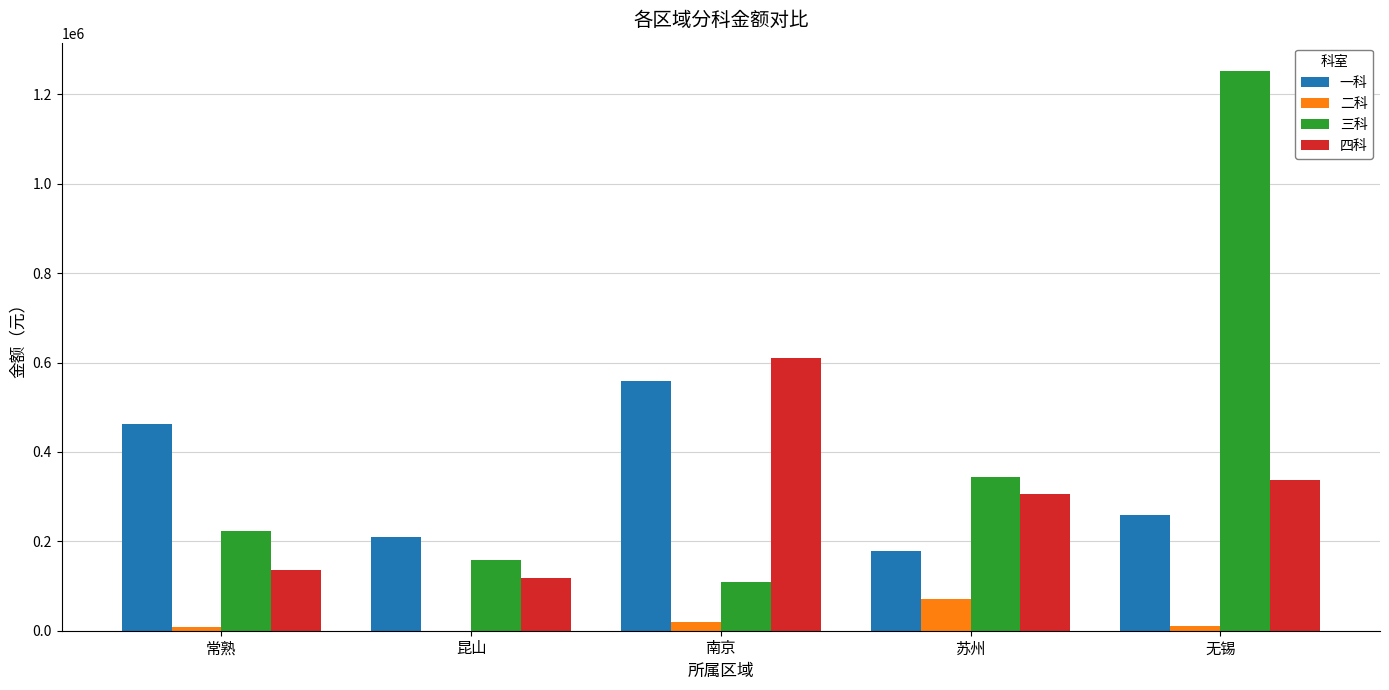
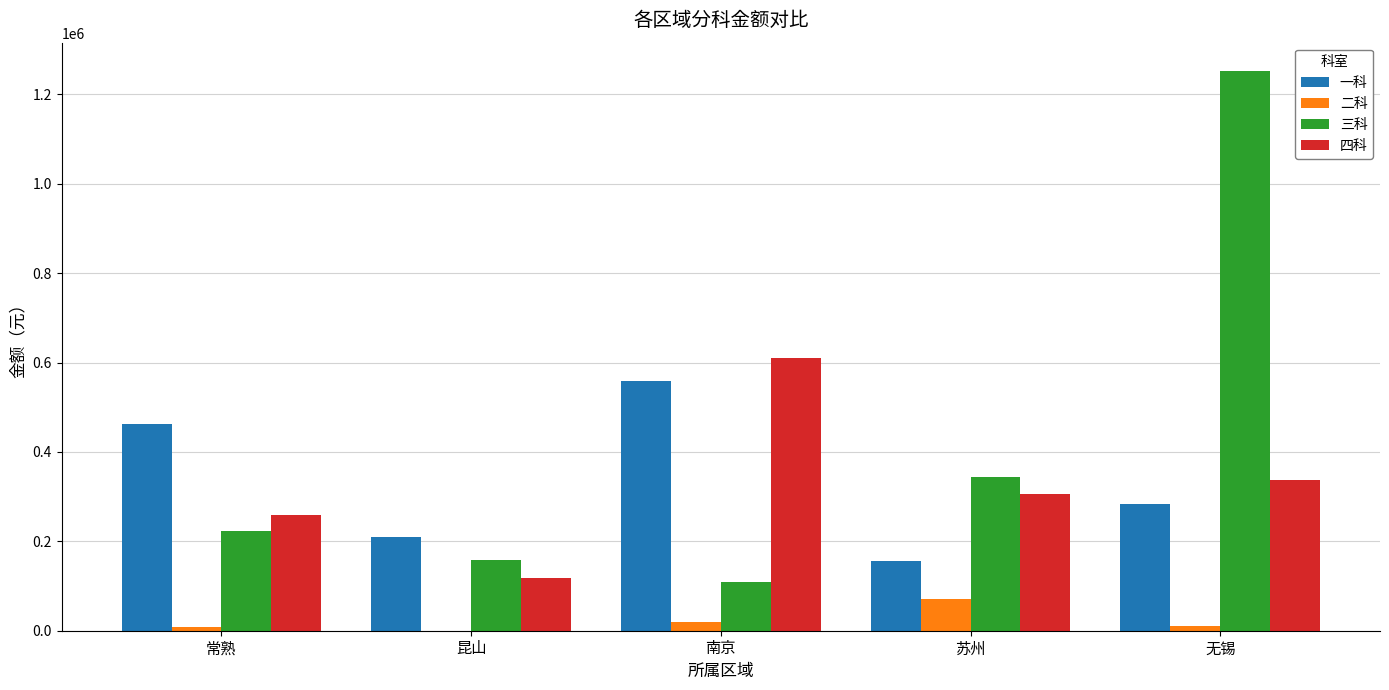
四科, 常熟: 130000 -> 260000
一科, 苏州: 180000 -> 150000
一科, 无锡: 260000 -> 280000
